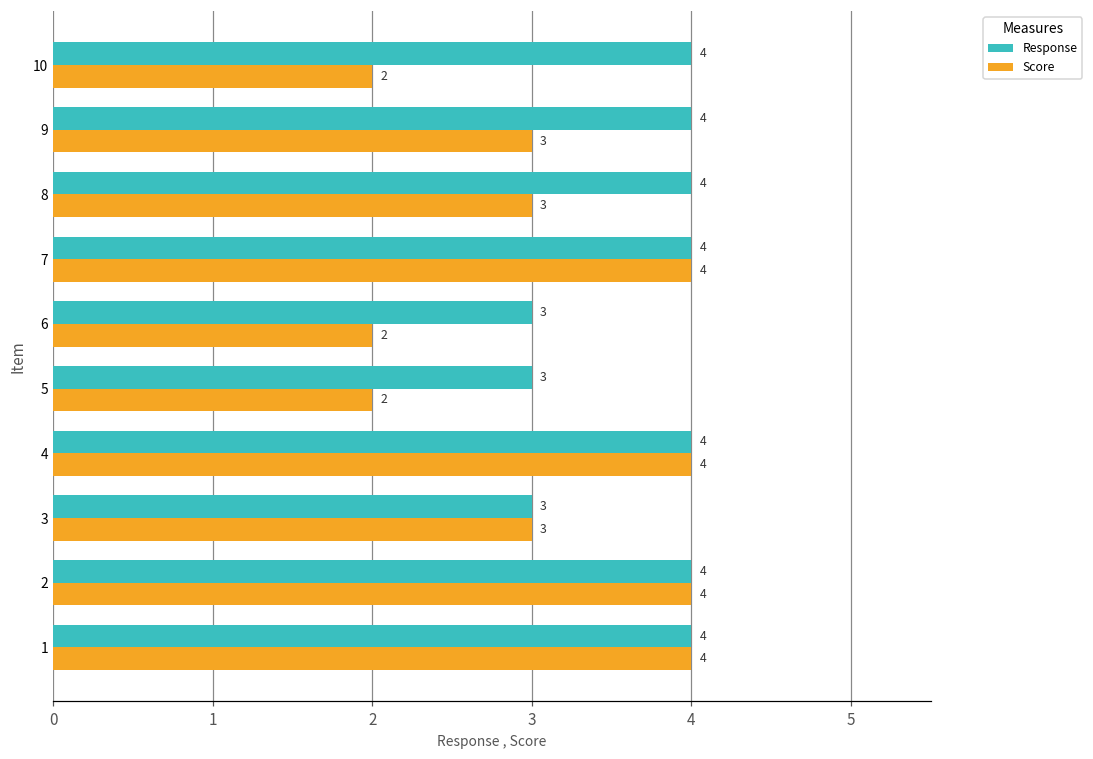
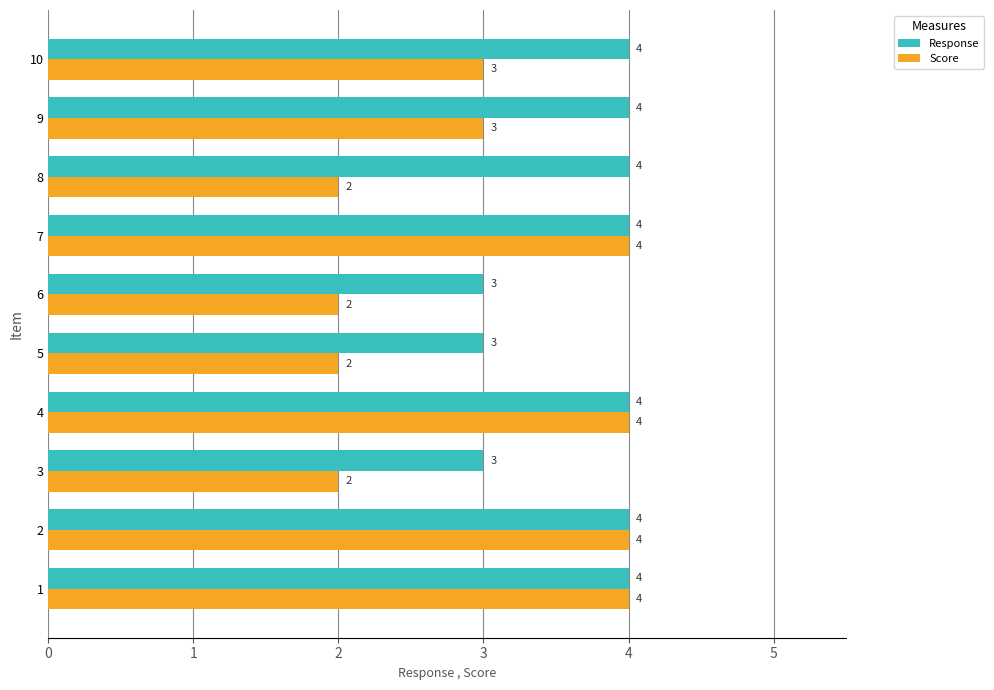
Score, 10: 2 -> 3
Score, 8: 3 -> 2
Score, 3: 3 -> 2
